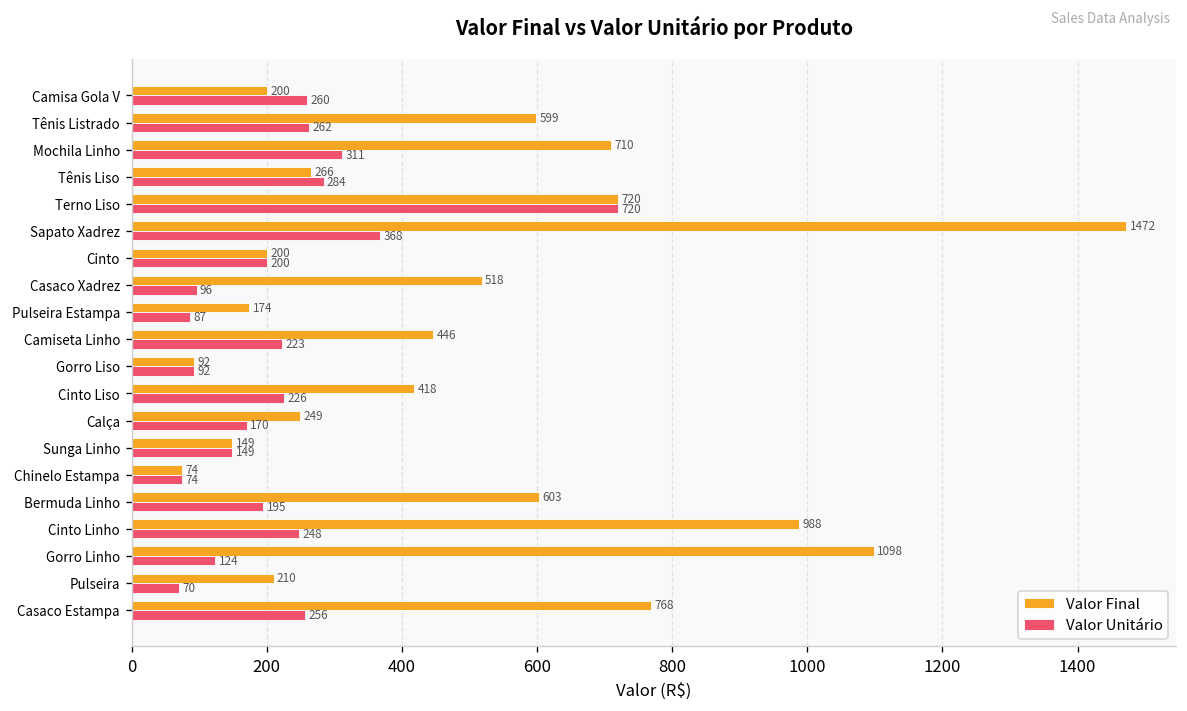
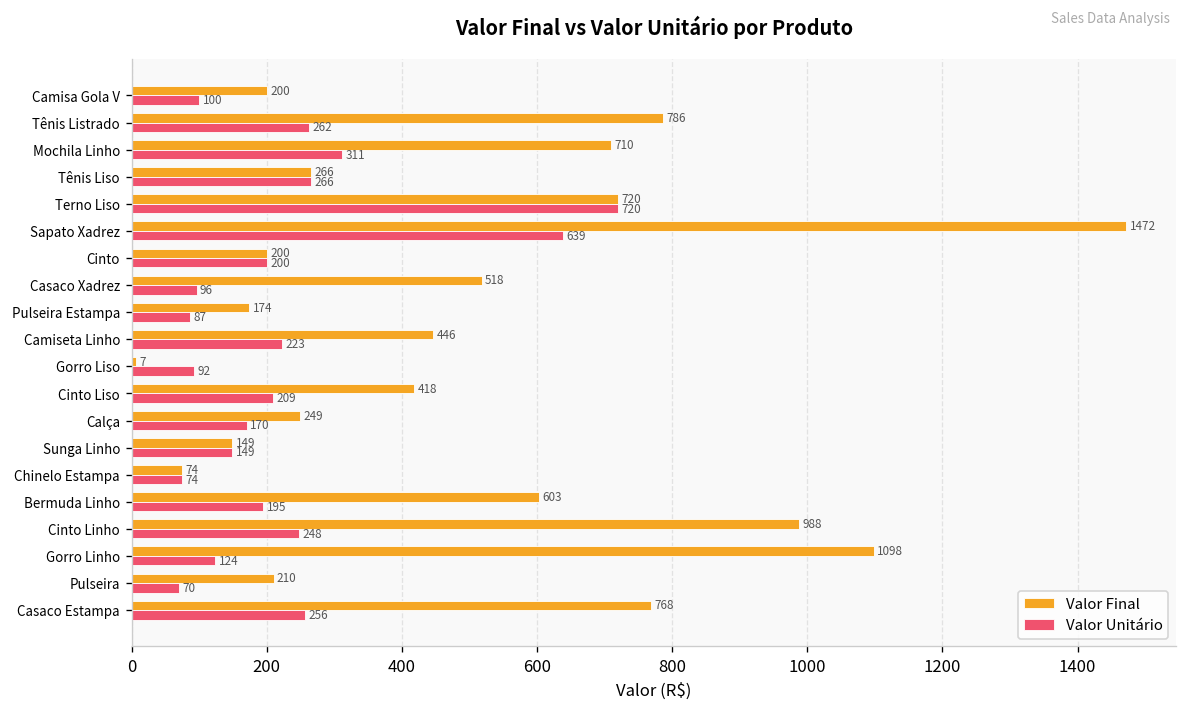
Valor Unitário, Camisa Gola V: 260 -> 100
Valor Final, Tênis Listrado: 599 -> 786
Valor Unitário, Tênis Liso: 284 -> 266
Valor Unitário, Sapato Xadrez: 368 -> 639
Valor Final, Gorro Liso: 92 -> 7
Valor Unitário, Cinto Liso: 226 -> 209
